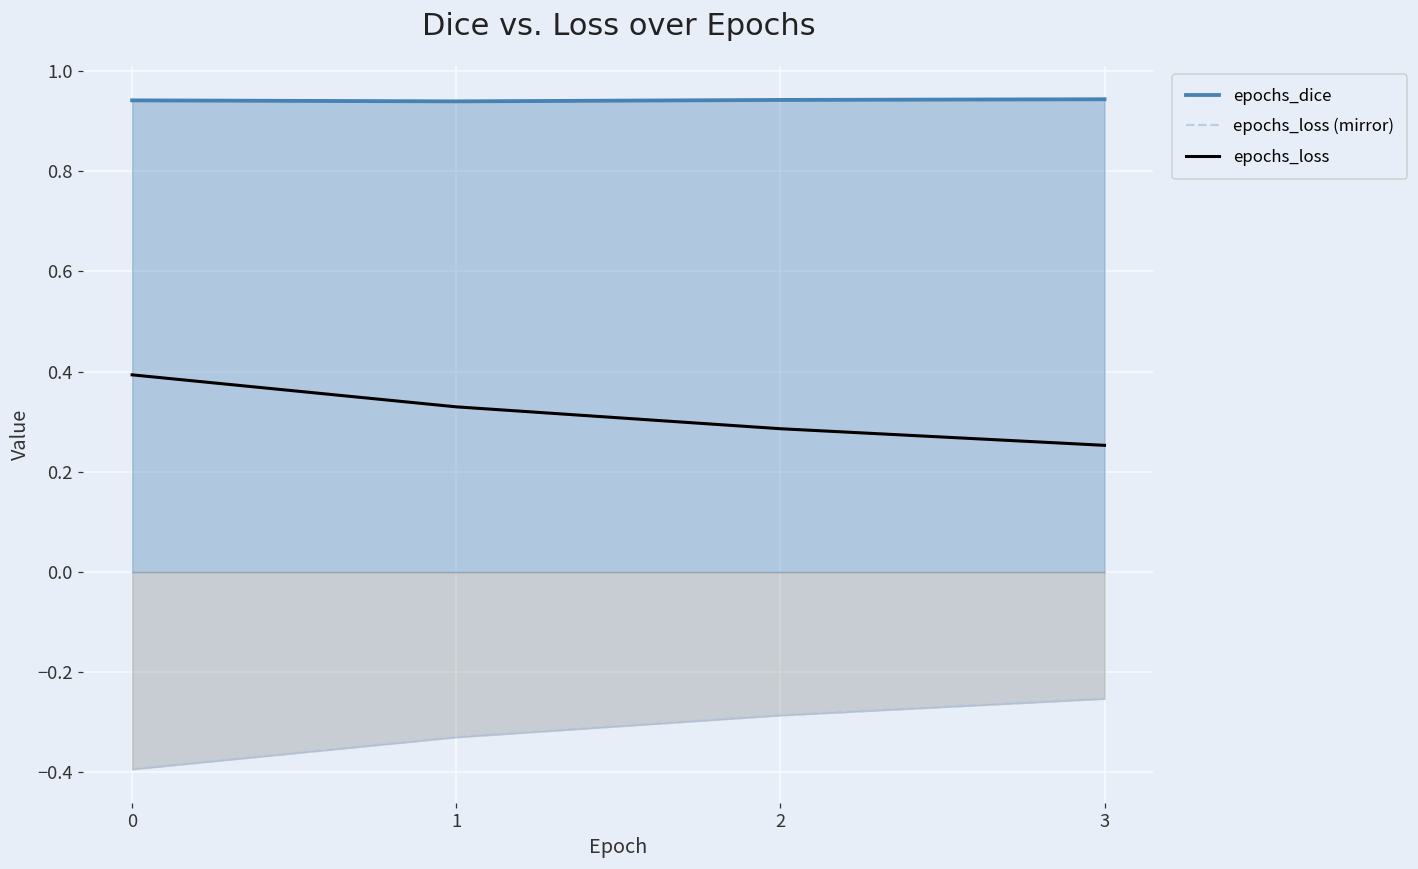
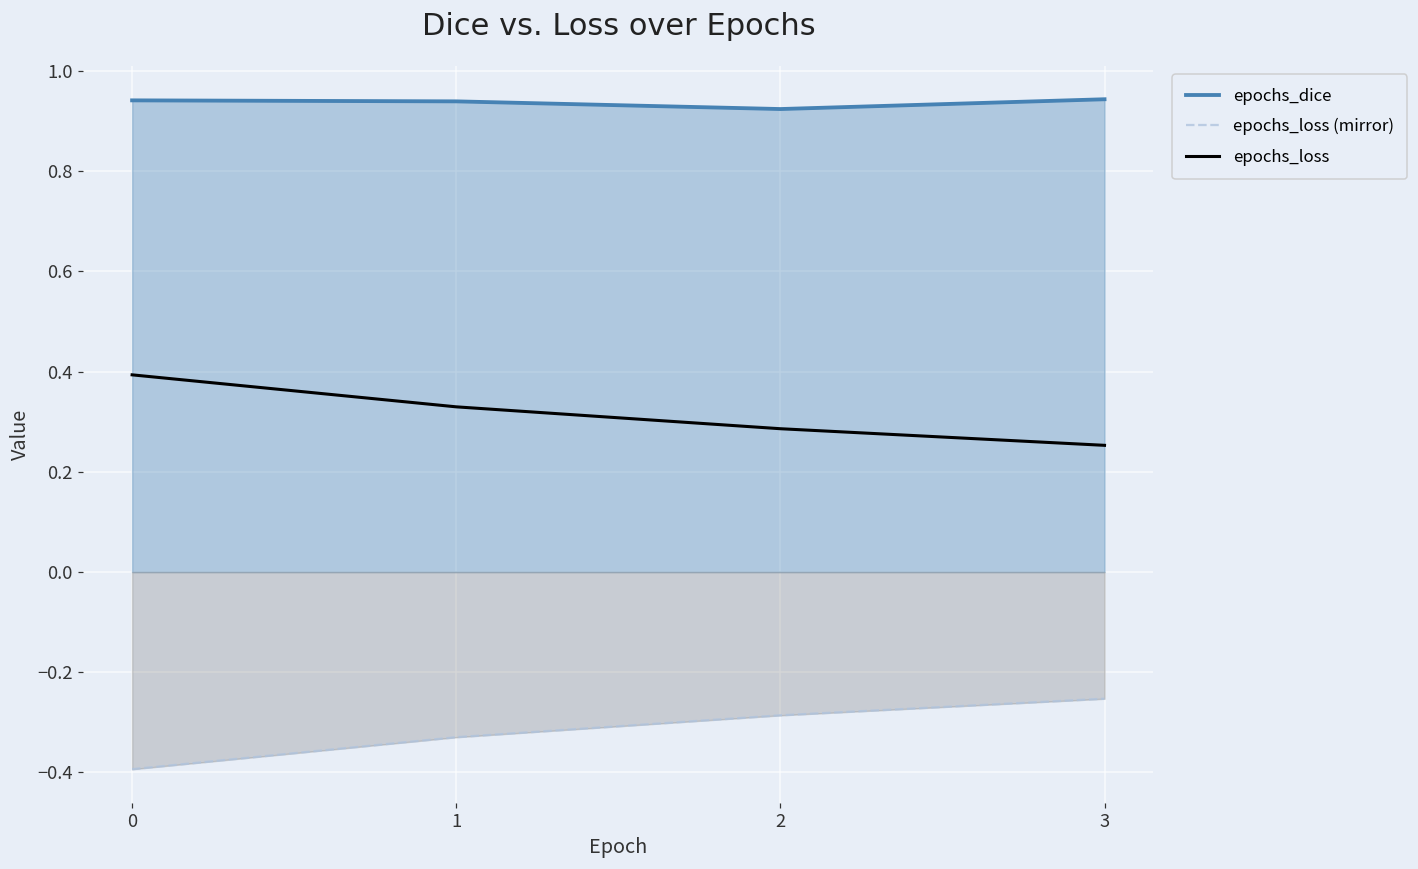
epochs_dice, 2: 0.94 -> 0.92
